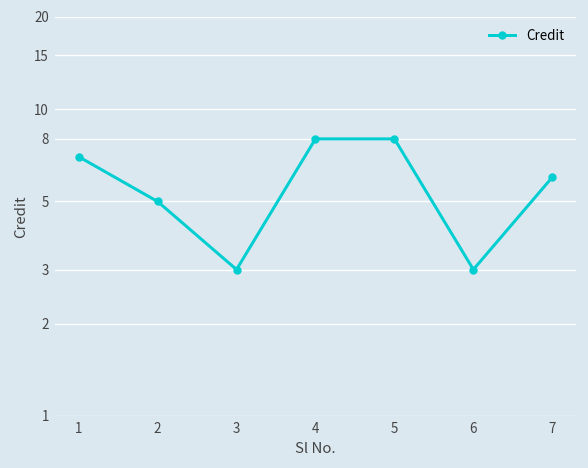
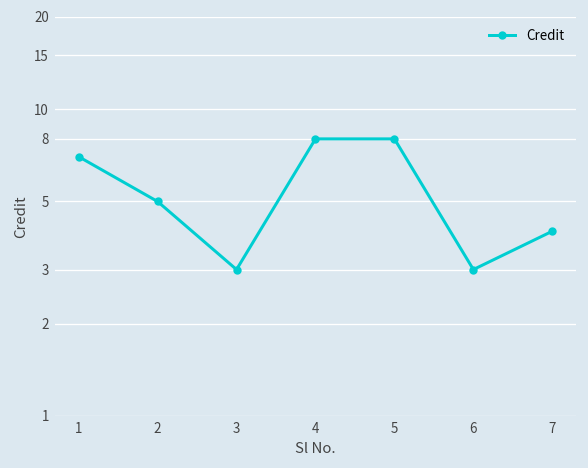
7: 6 -> 4
